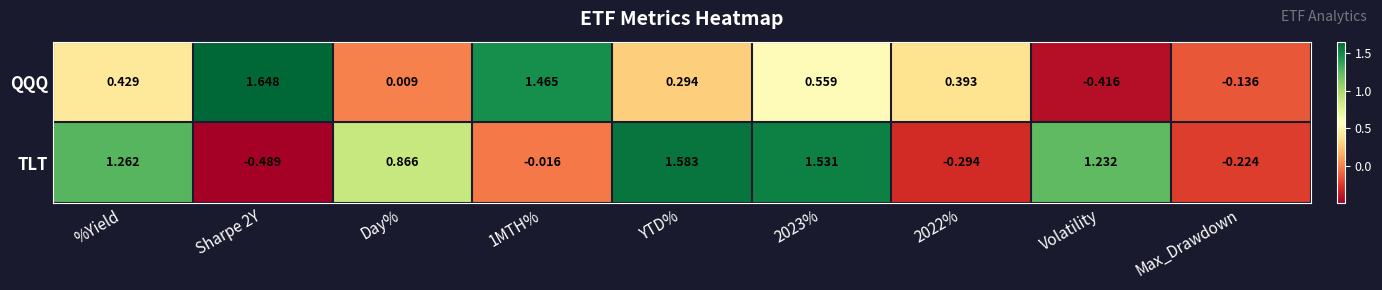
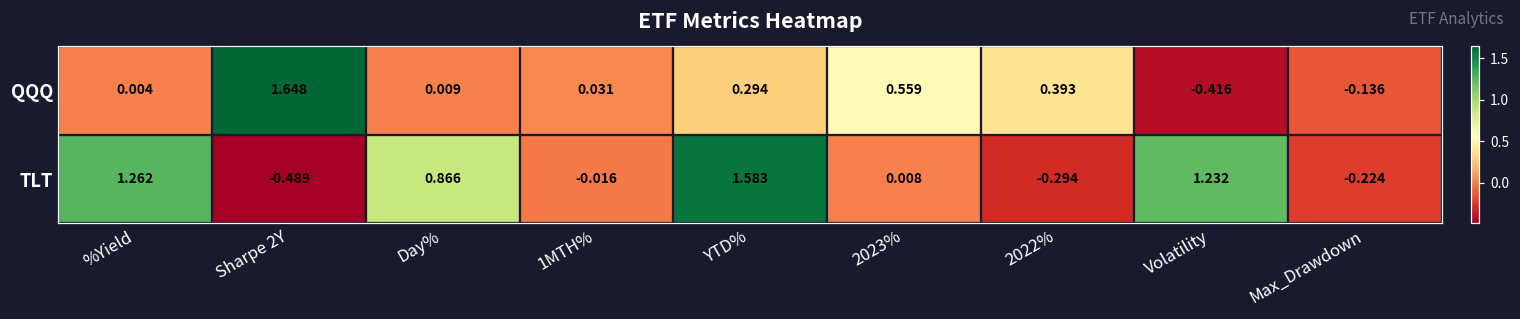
QQQ, %Yield: 0.429 -> 0.004
QQQ, 1MTH%: 1.465 -> 0.031
TLT, 2023%: 1.531 -> 0.008
